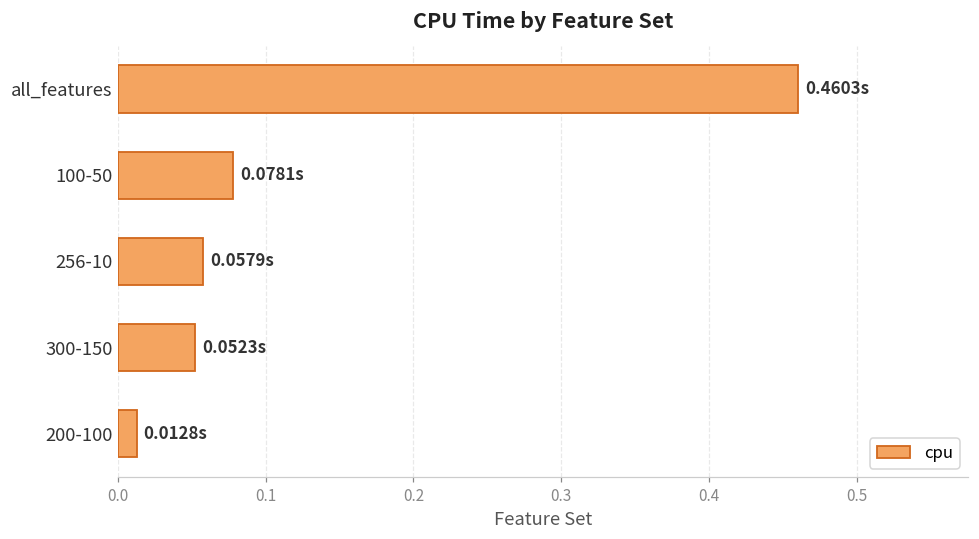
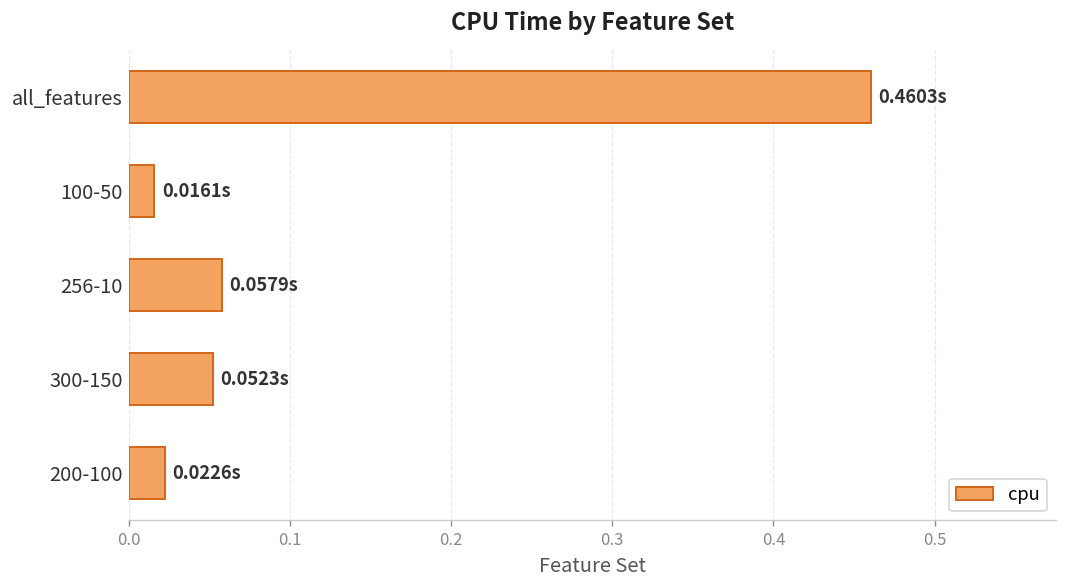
100-50: 0.0781s -> 0.0161s
200-100: 0.0128s -> 0.0226s
